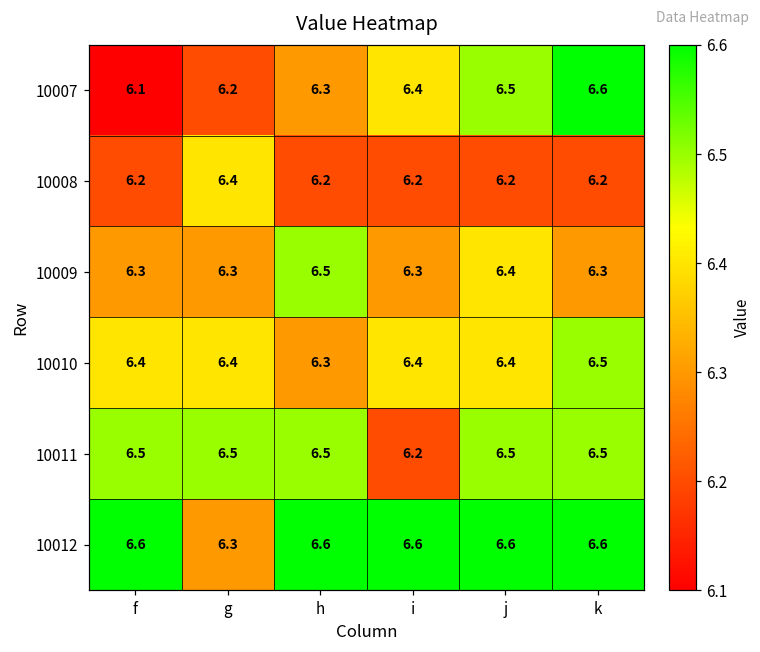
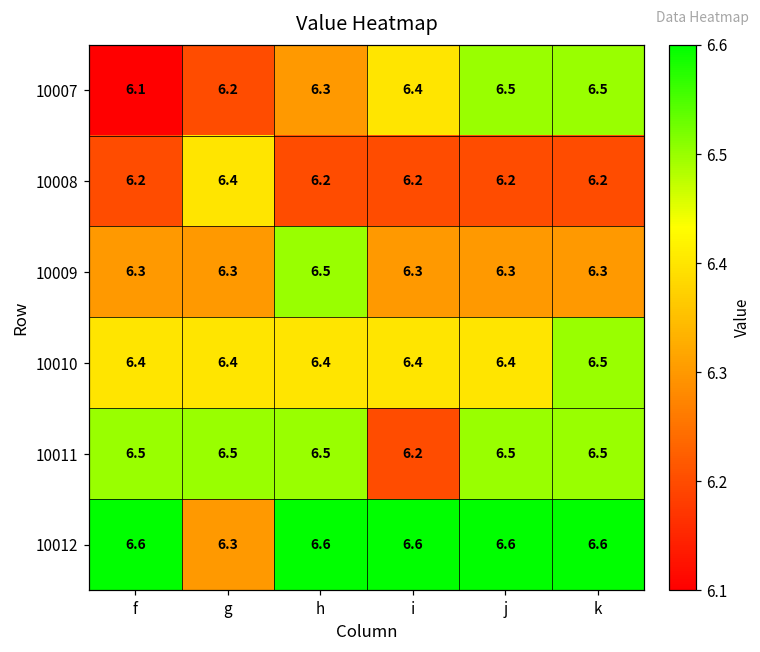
10007, k: 6.6 -> 6.5
10009, j: 6.4 -> 6.3
10010, h: 6.3 -> 6.4
